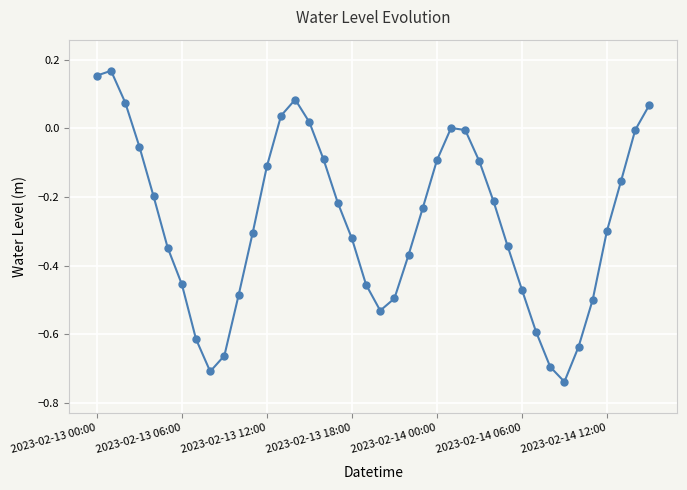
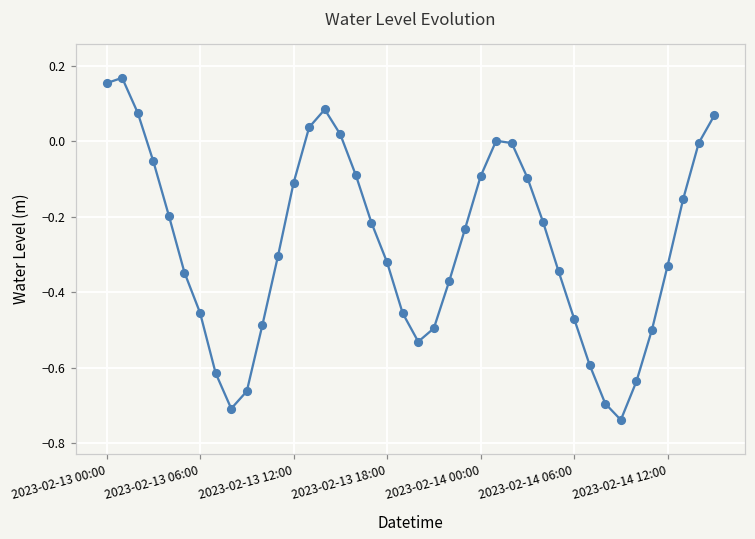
2023-02-14 12:00: -0.30 -> -0.33
